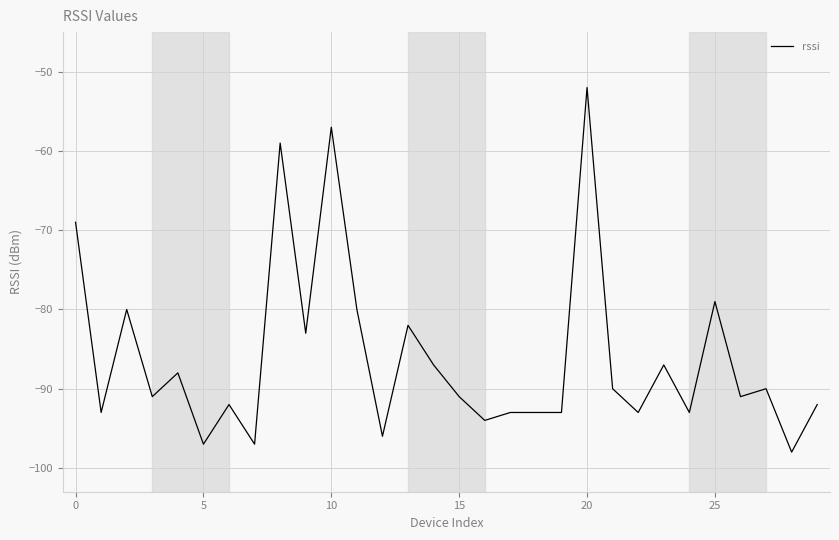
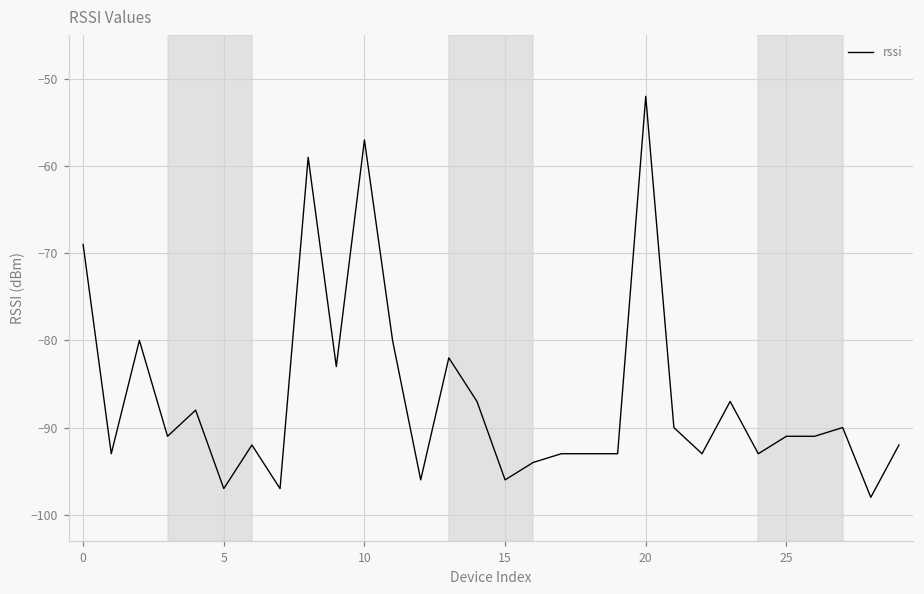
15: -91 -> -96
25: -79 -> -91
